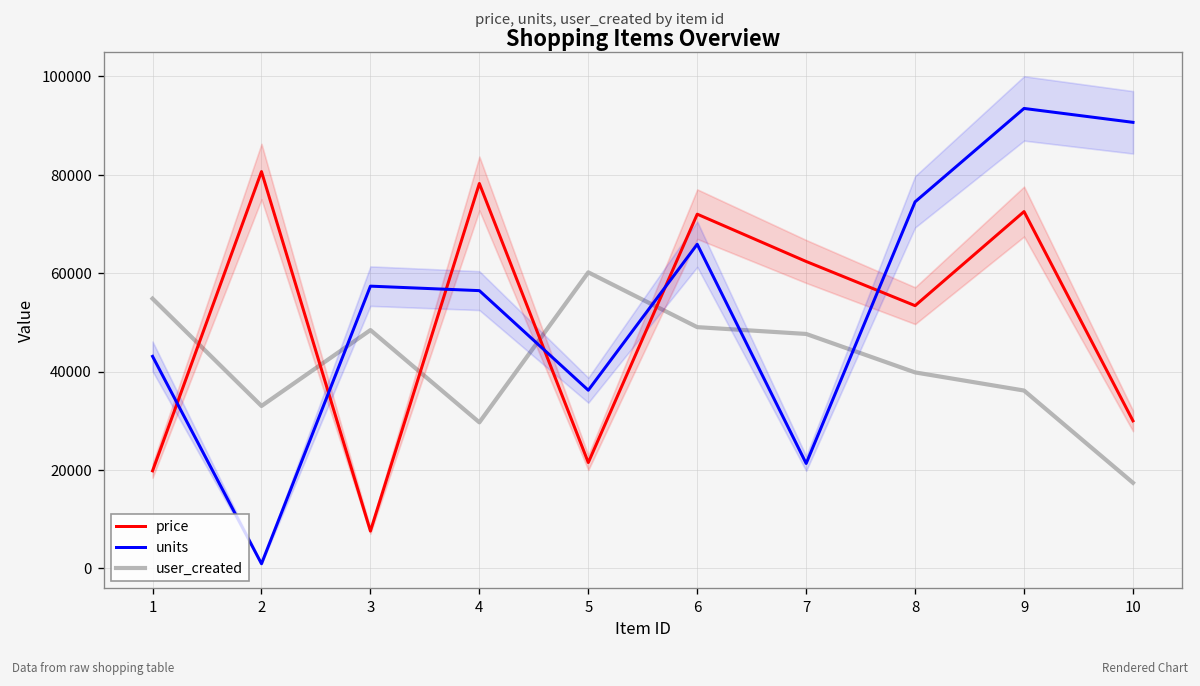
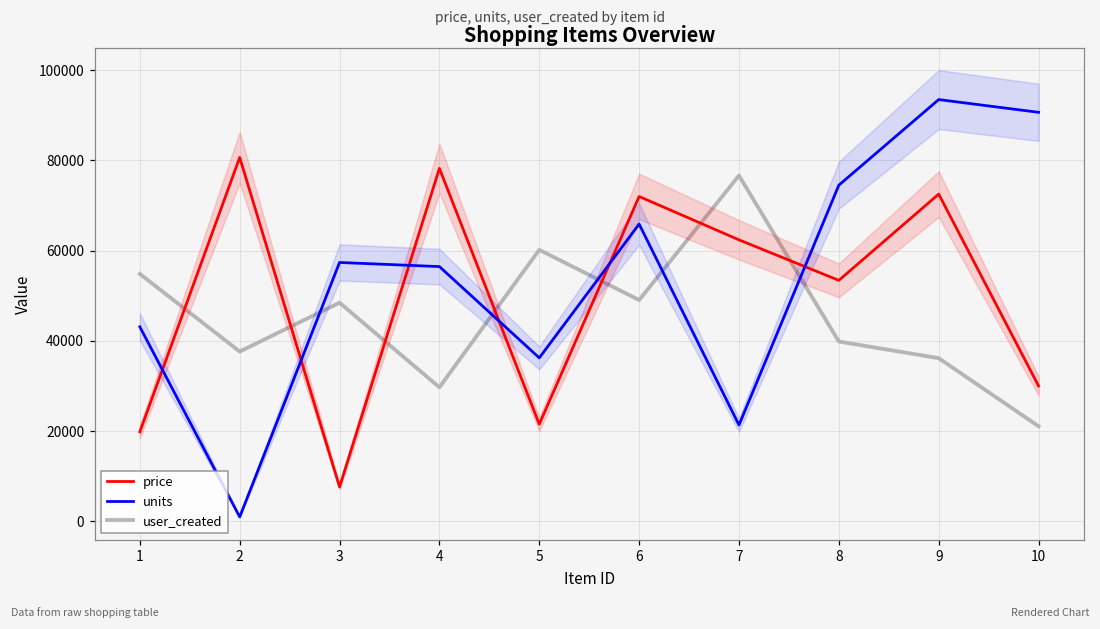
user_created, 2: 33000 -> 38000
user_created, 7: 48000 -> 77000
user_created, 10: 17000 -> 21000
